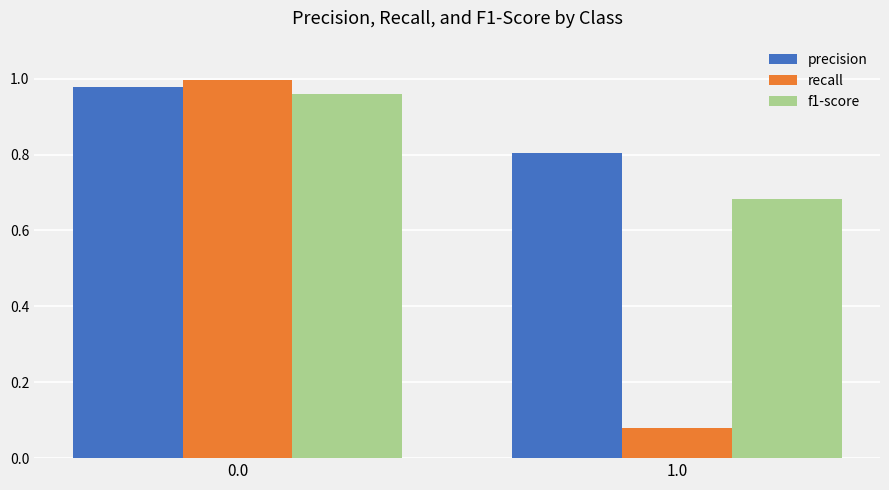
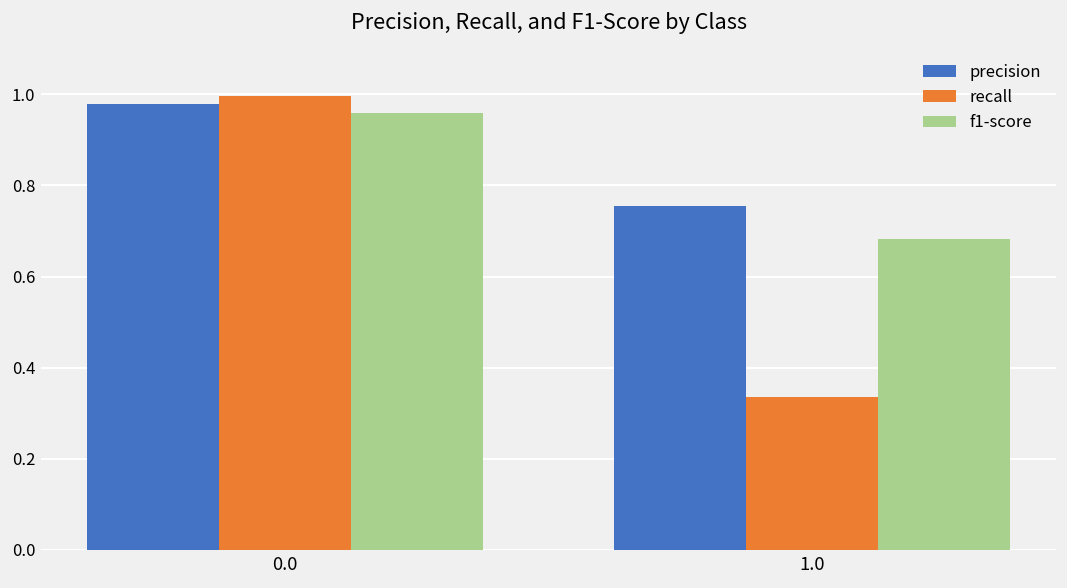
precision, 1.0: 0.80 -> 0.76
recall, 1.0: 0.08 -> 0.34
